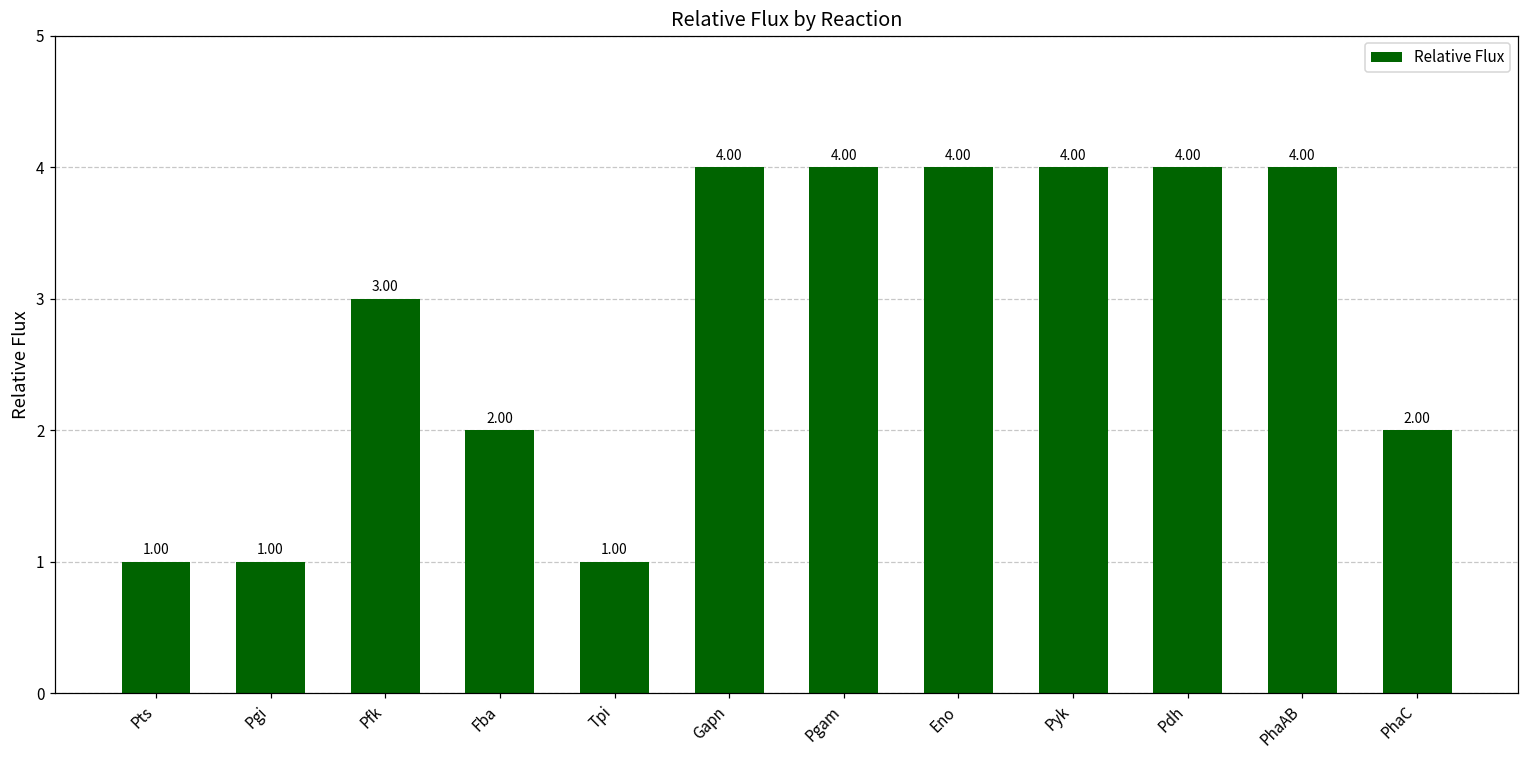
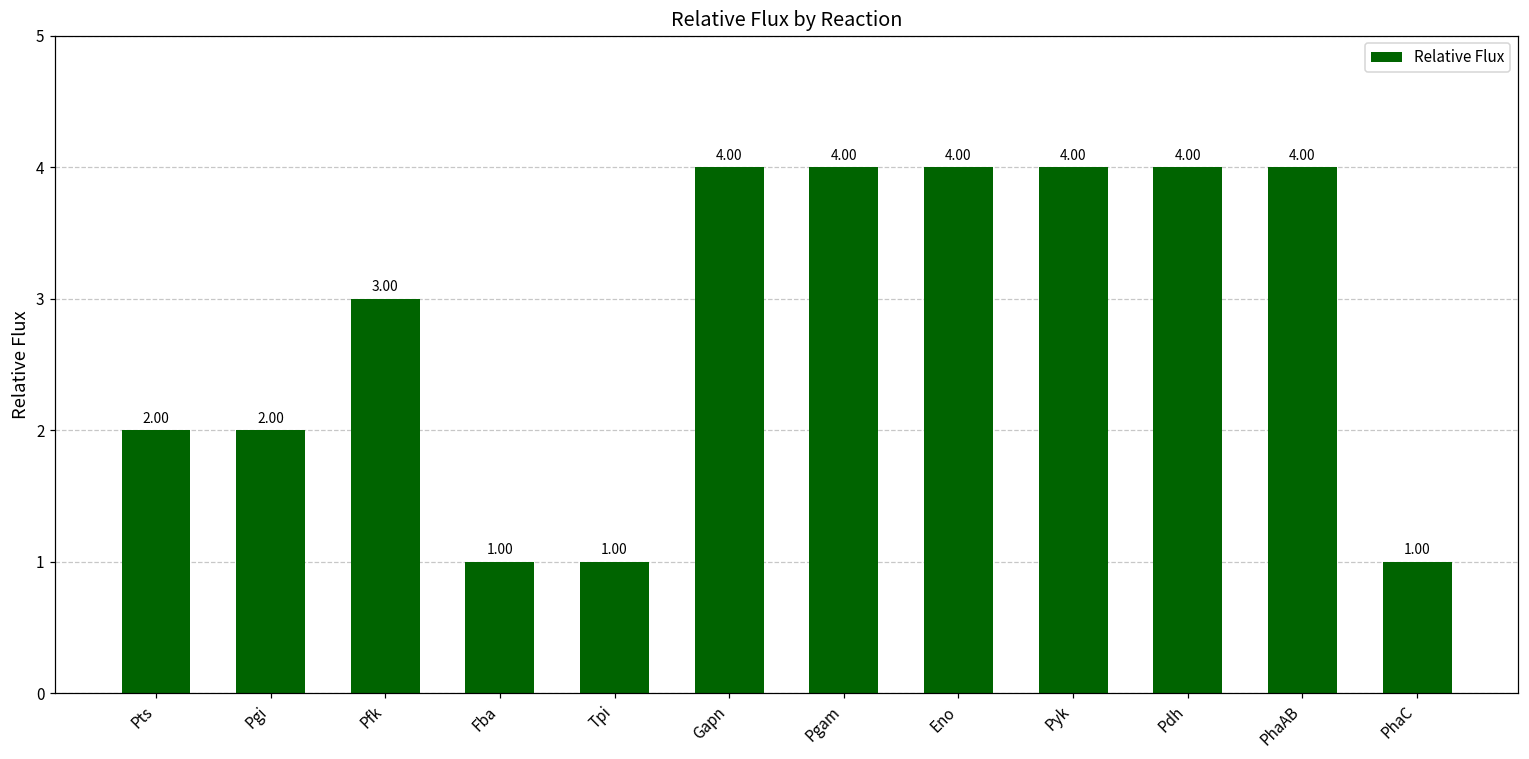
Pts: 1.00 -> 2.00
Pgi: 1.00 -> 2.00
Fba: 2.00 -> 1.00
PhaC: 2.00 -> 1.00
